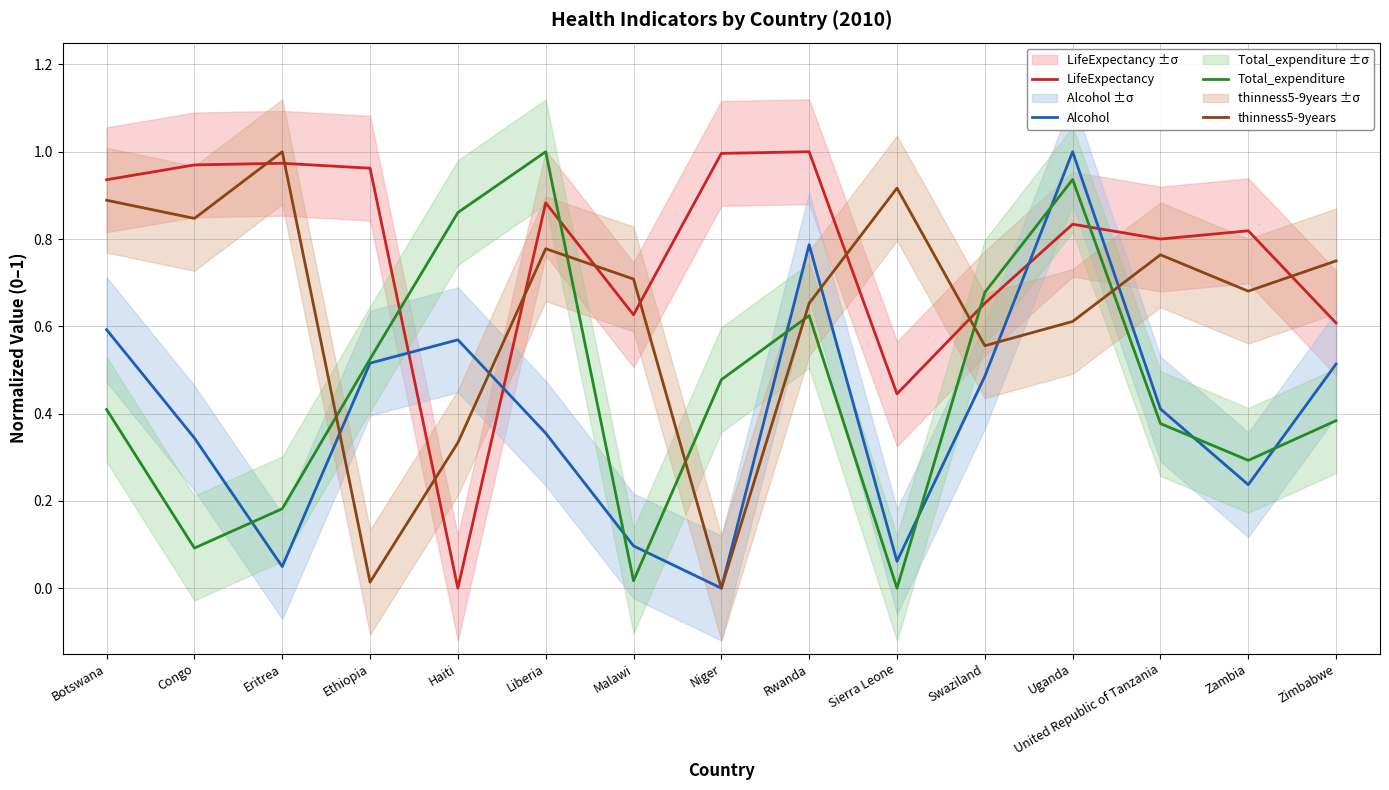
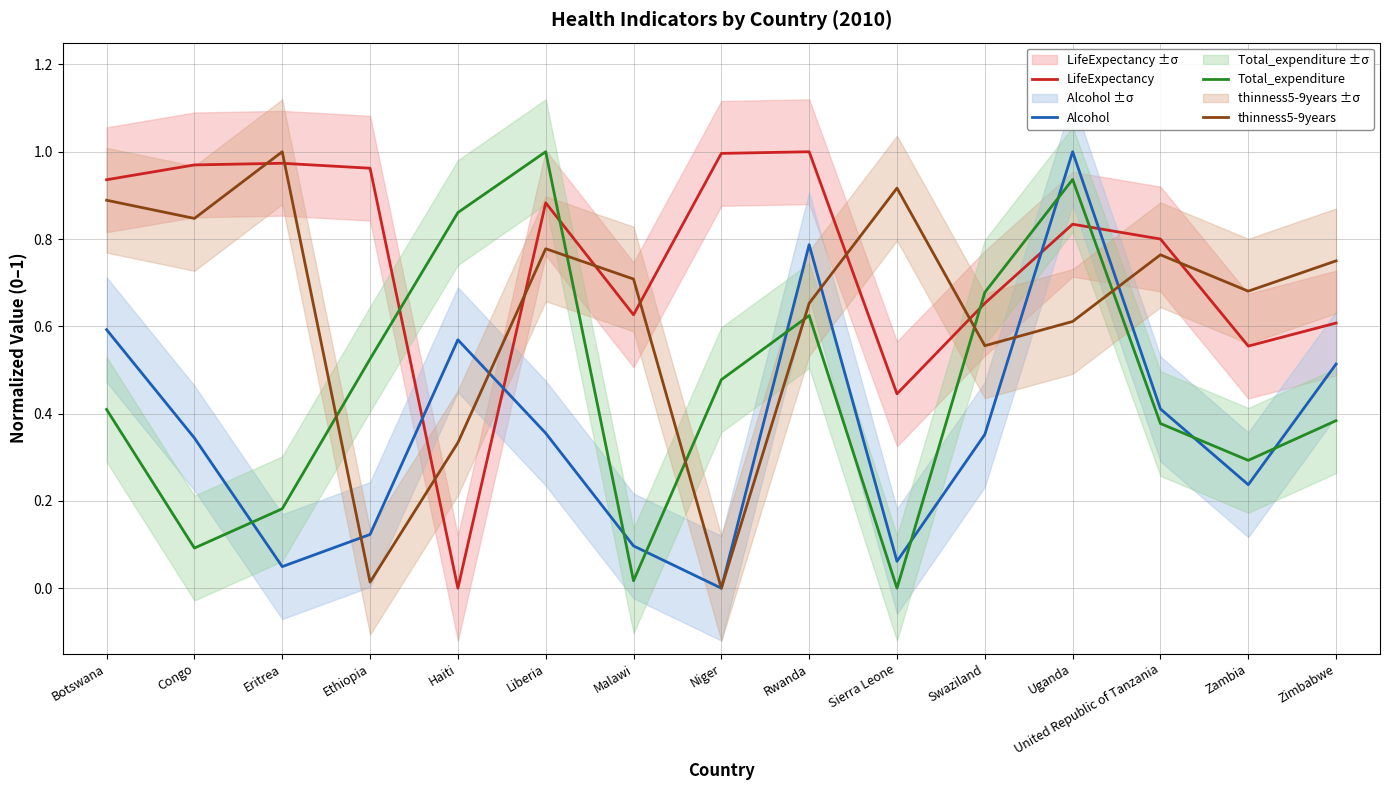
Alcohol, Ethiopia: 0.52 -> 0.12
Alcohol, Swaziland: 0.49 -> 0.35
LifeExpectancy, Zambia: 0.82 -> 0.55
